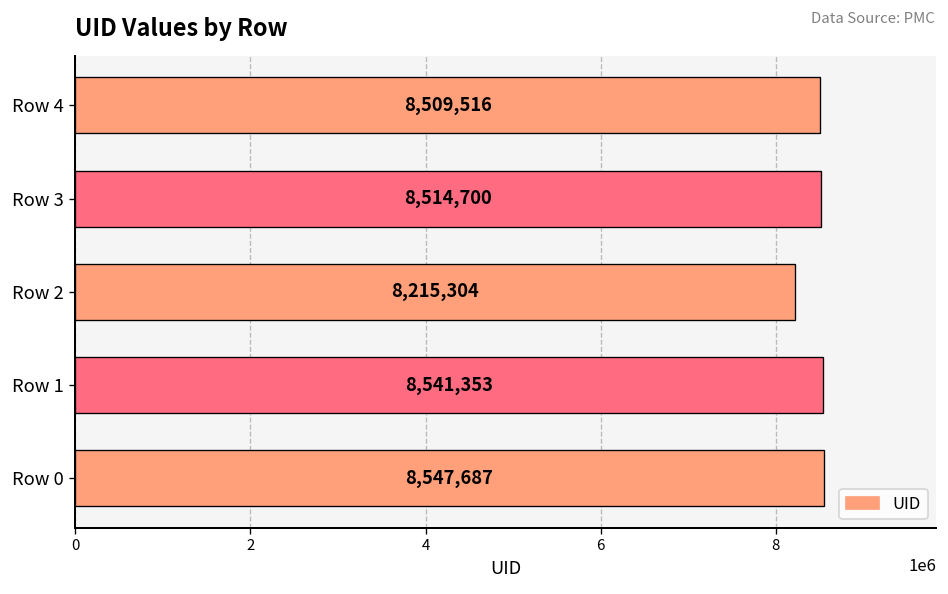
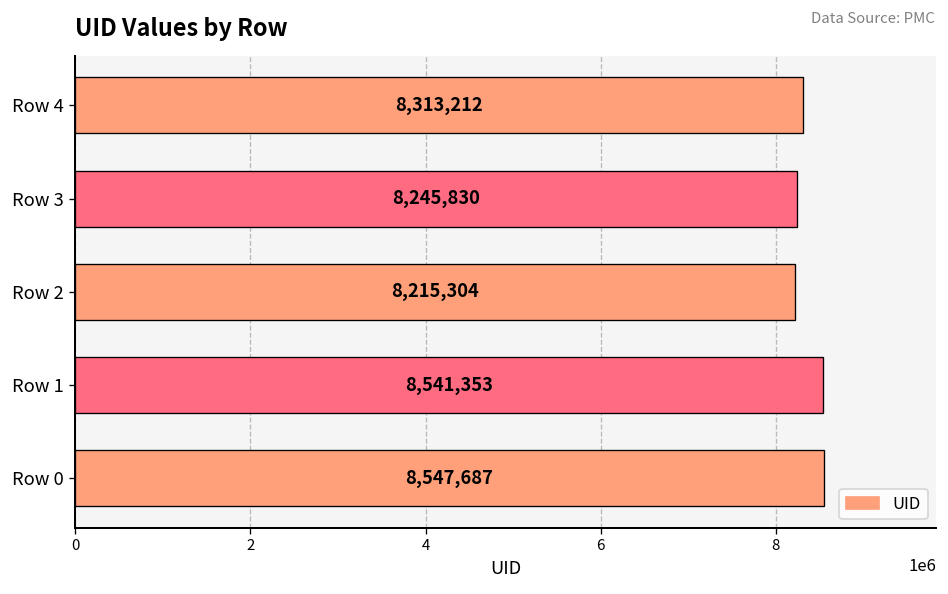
Row 4: 8,509,516 -> 8,313,212
Row 3: 8,514,700 -> 8,245,830
